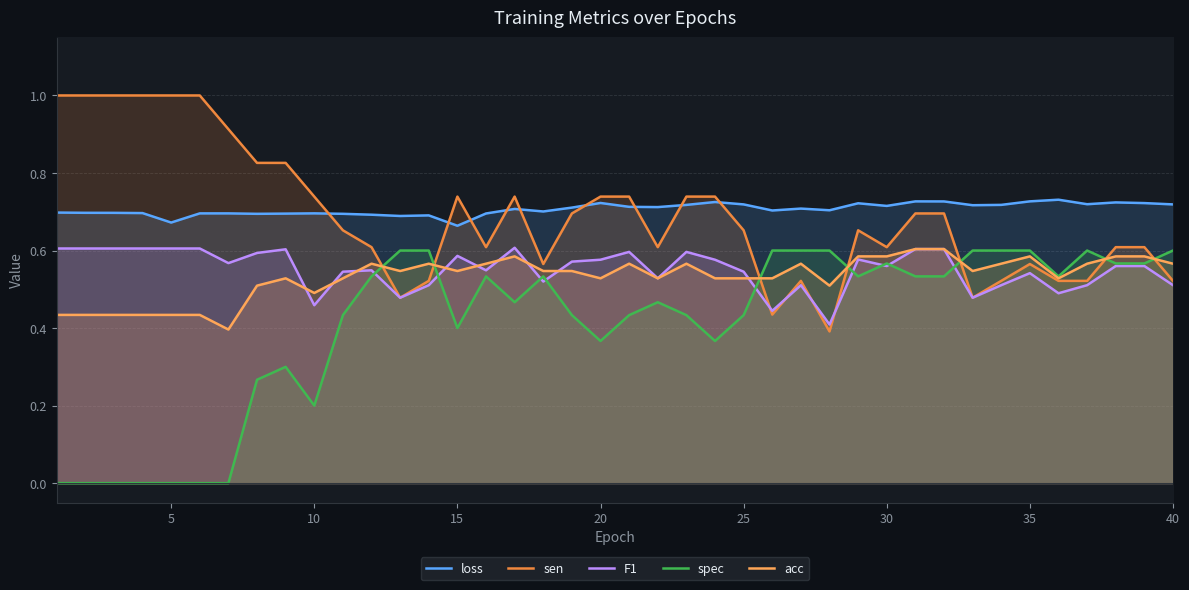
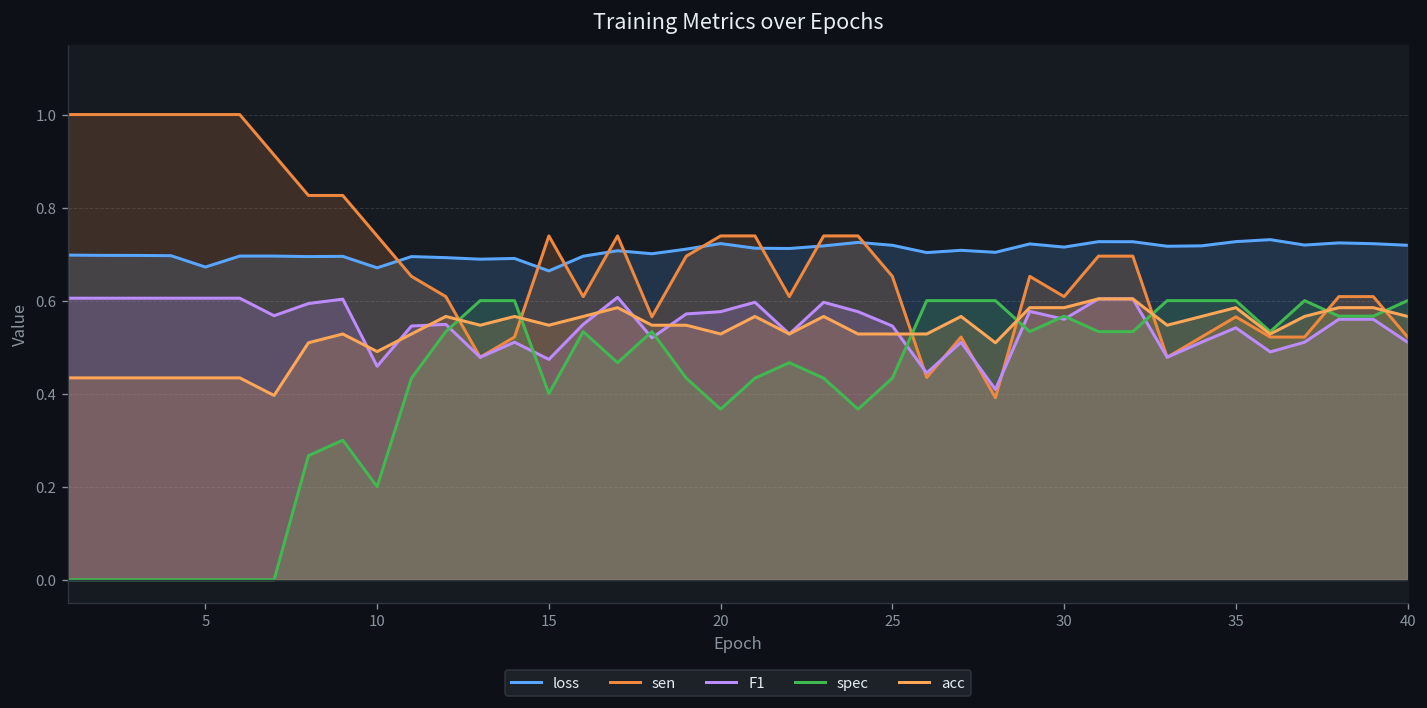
loss, 10: 0.70 -> 0.67
F1, 15: 0.59 -> 0.47
